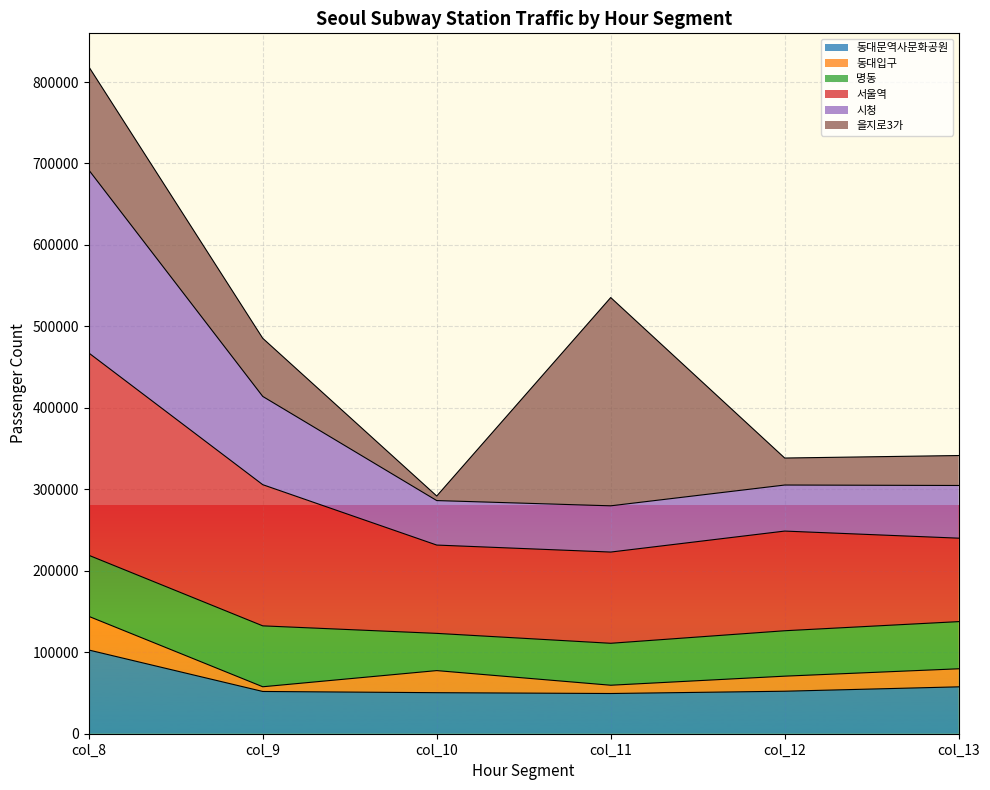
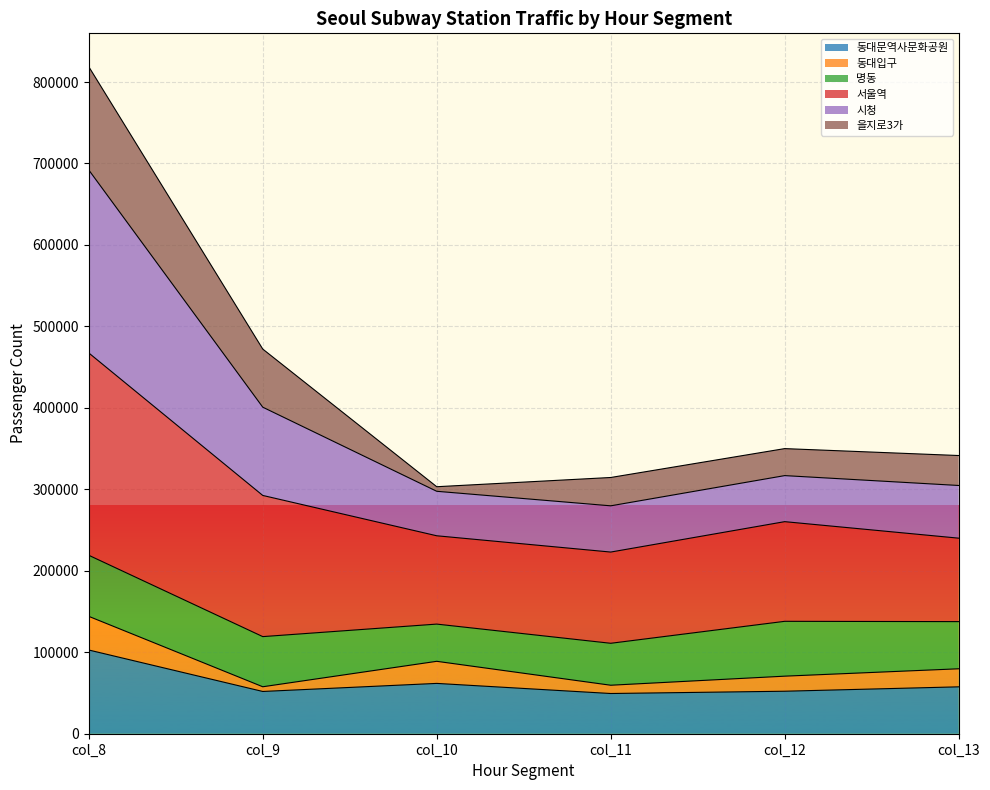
명동, col_9: 70000 -> 60000
동대문역사문화공원, col_10: 50000 -> 60000
을지로3가, col_11: 260000 -> 30000
명동, col_12: 60000 -> 70000
